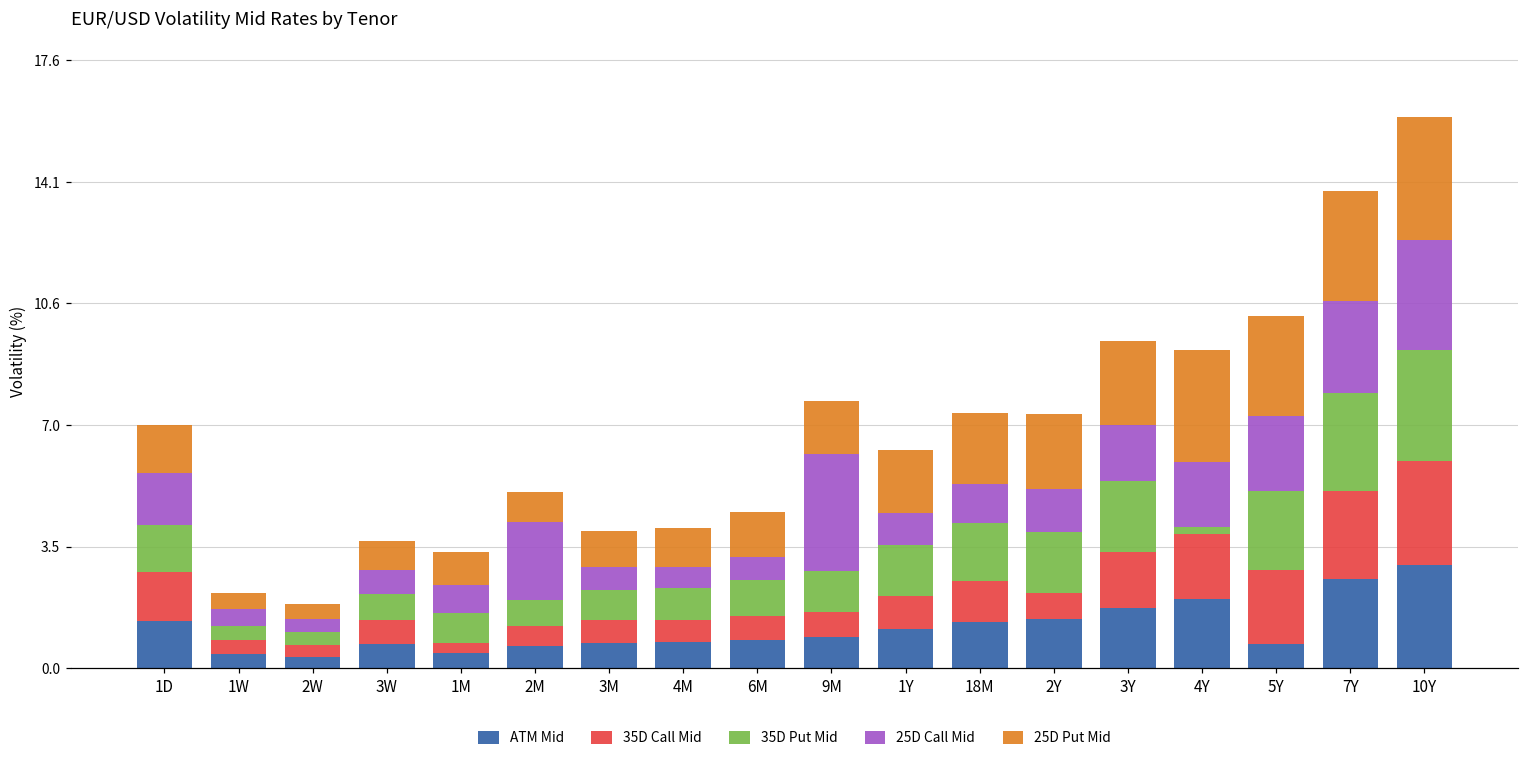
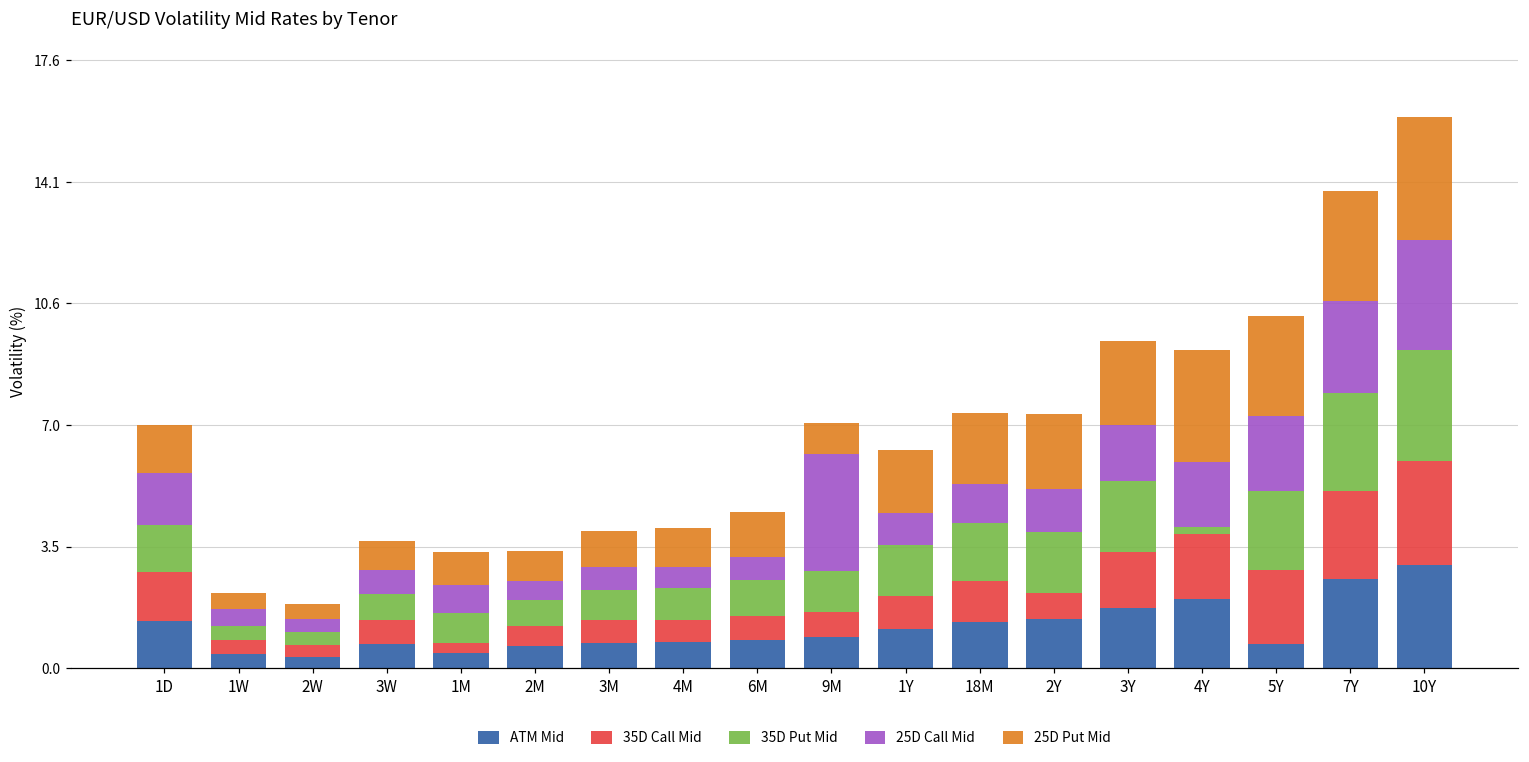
25D Call Mid, 2M: 2.3 -> 0.6
25D Put Mid, 9M: 1.5 -> 0.9
